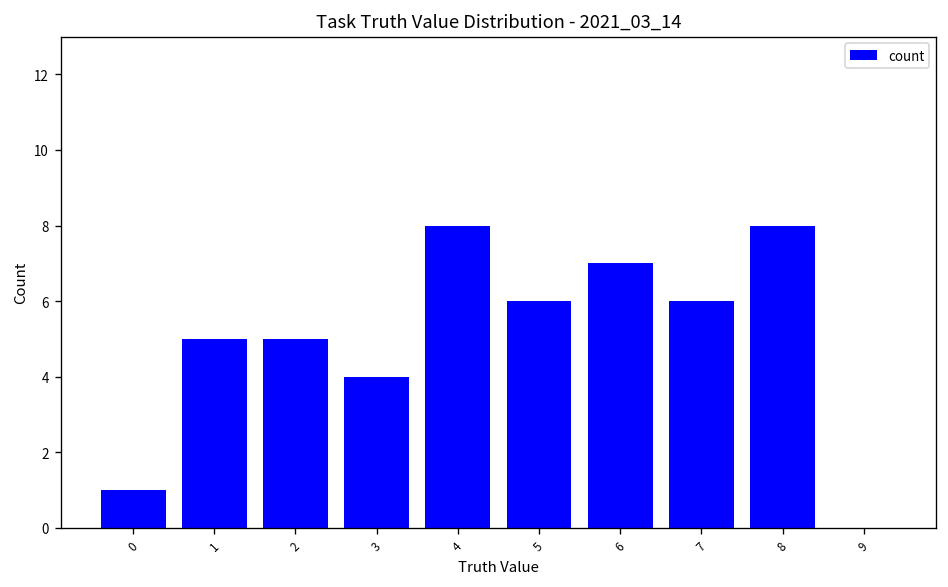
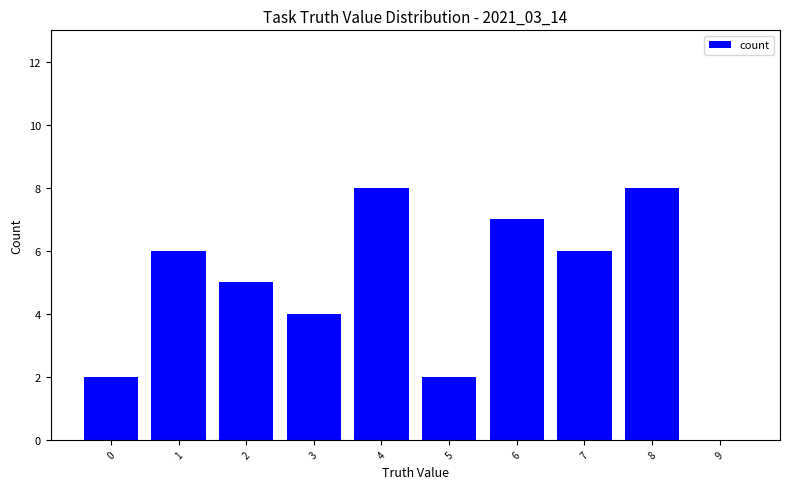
0: 1 -> 2
1: 5 -> 6
5: 6 -> 2
